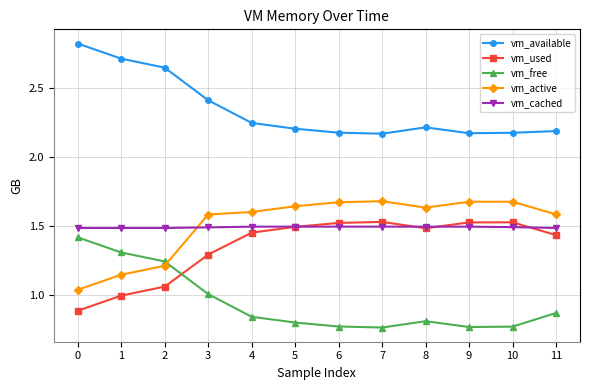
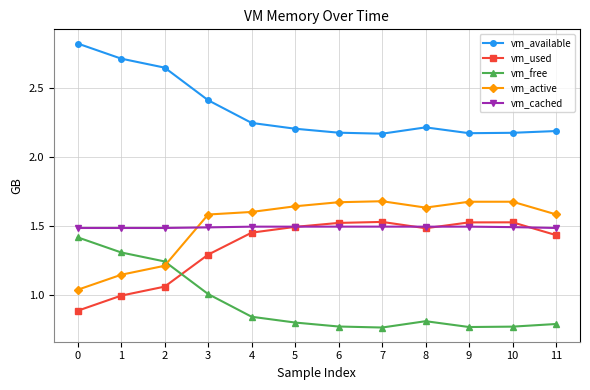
vm_free, 11: 0.87 -> 0.79
